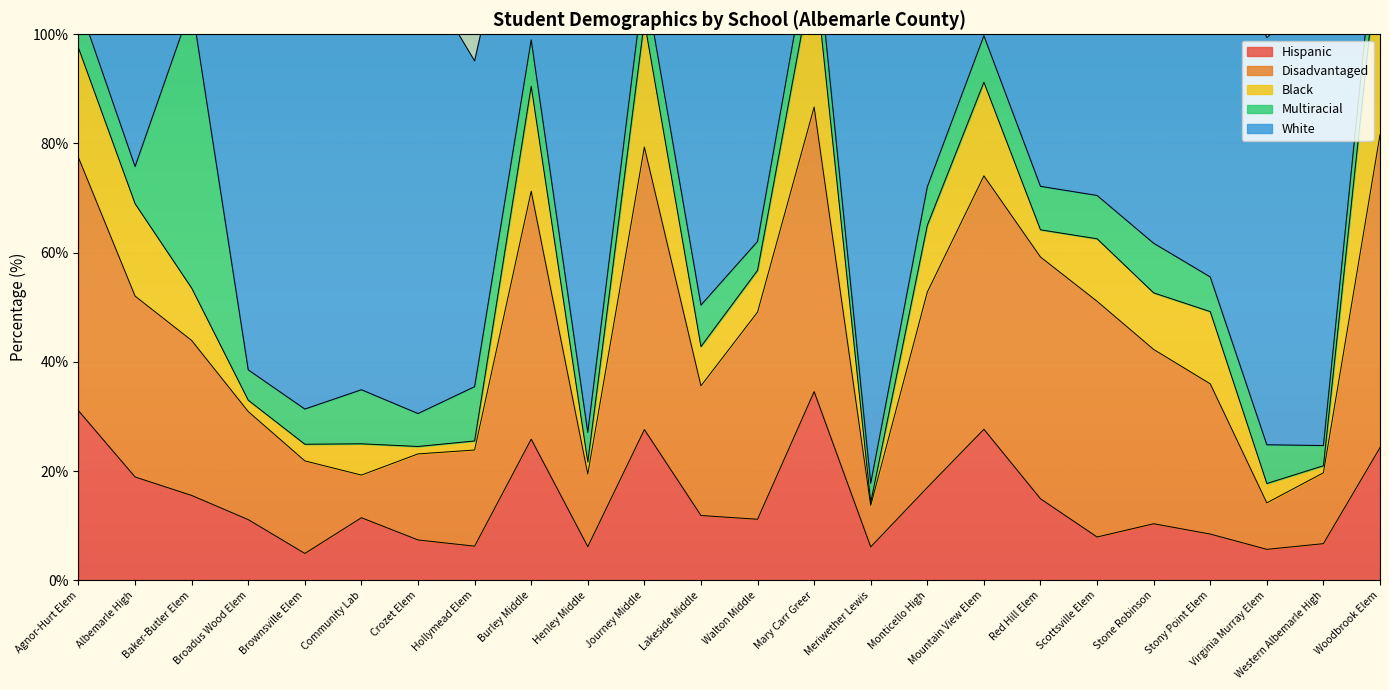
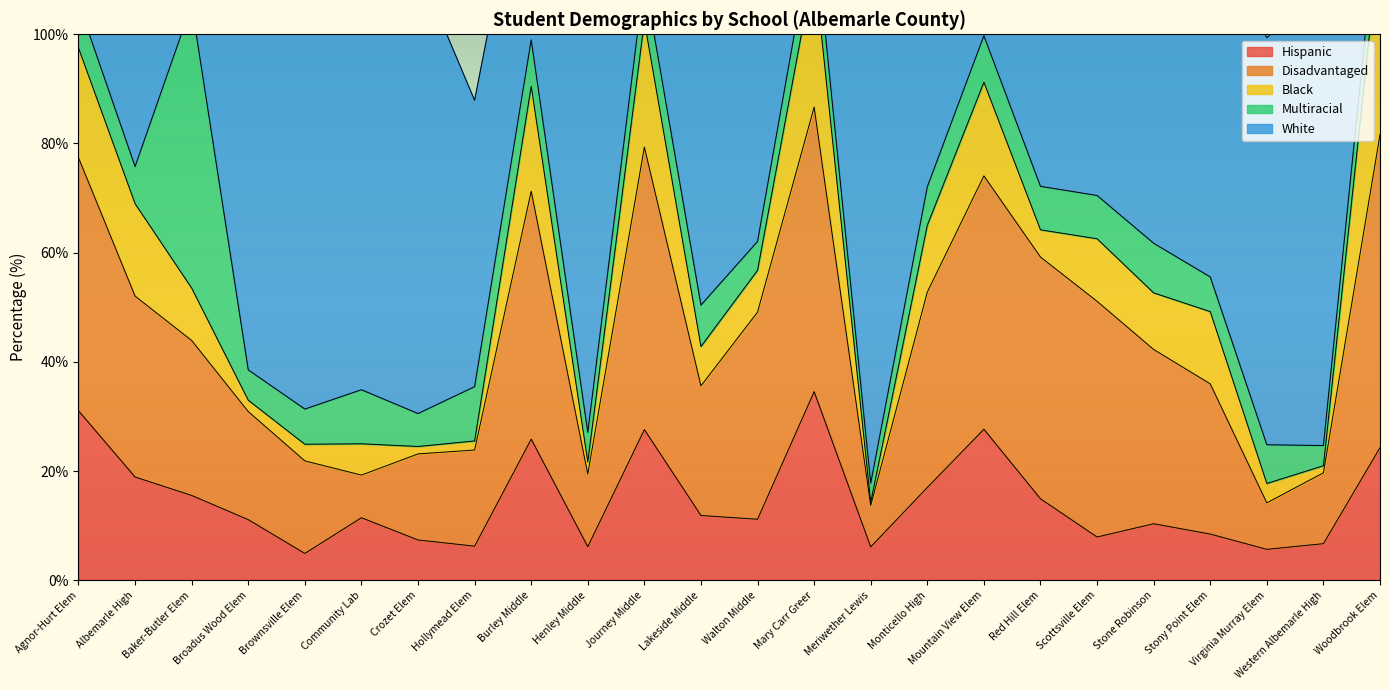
White, Hollymead Elem: 60% -> 52%
